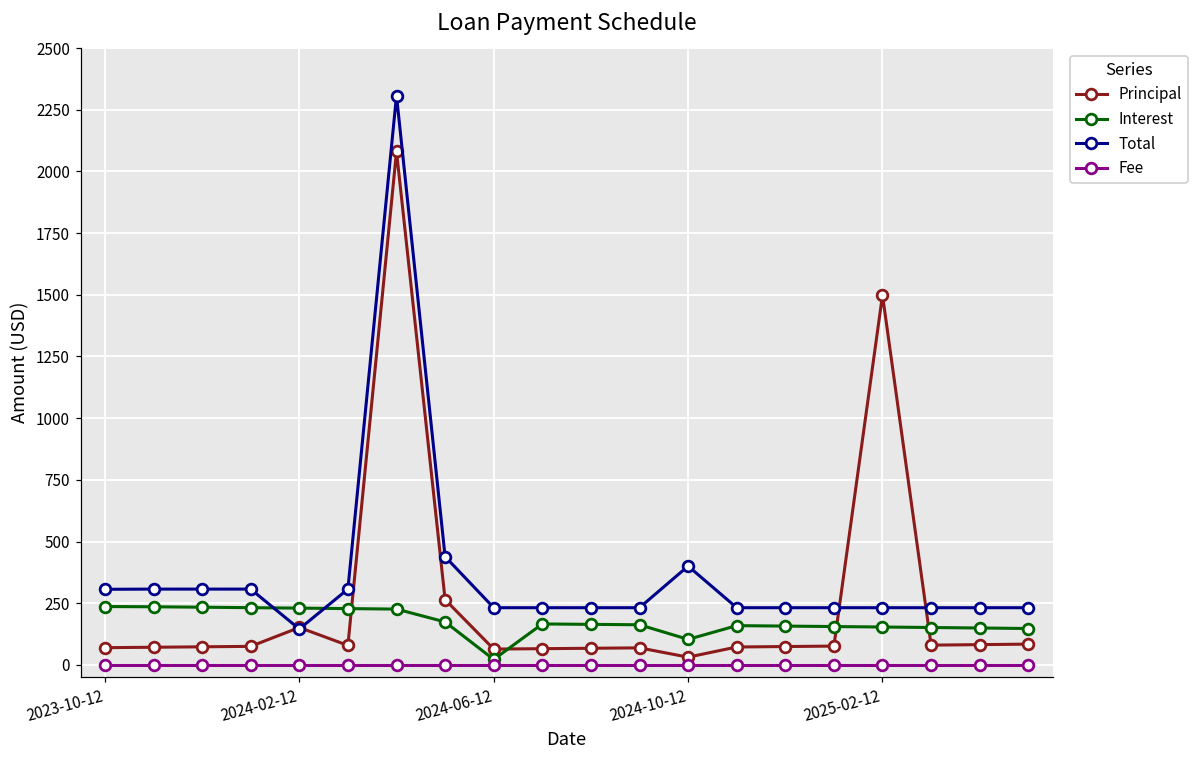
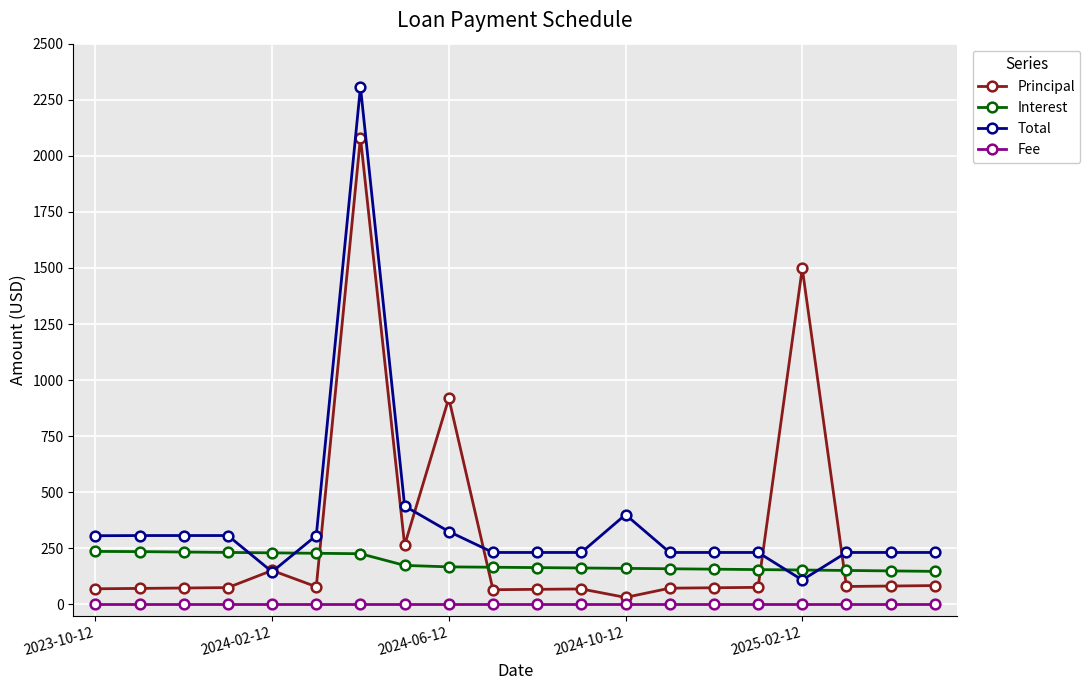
Principal, 2024-06-12: 60 -> 920
Interest, 2024-06-12: 20 -> 170
Total, 2024-06-12: 230 -> 330
Interest, 2024-10-12: 100 -> 160
Total, 2025-02-12: 230 -> 110
